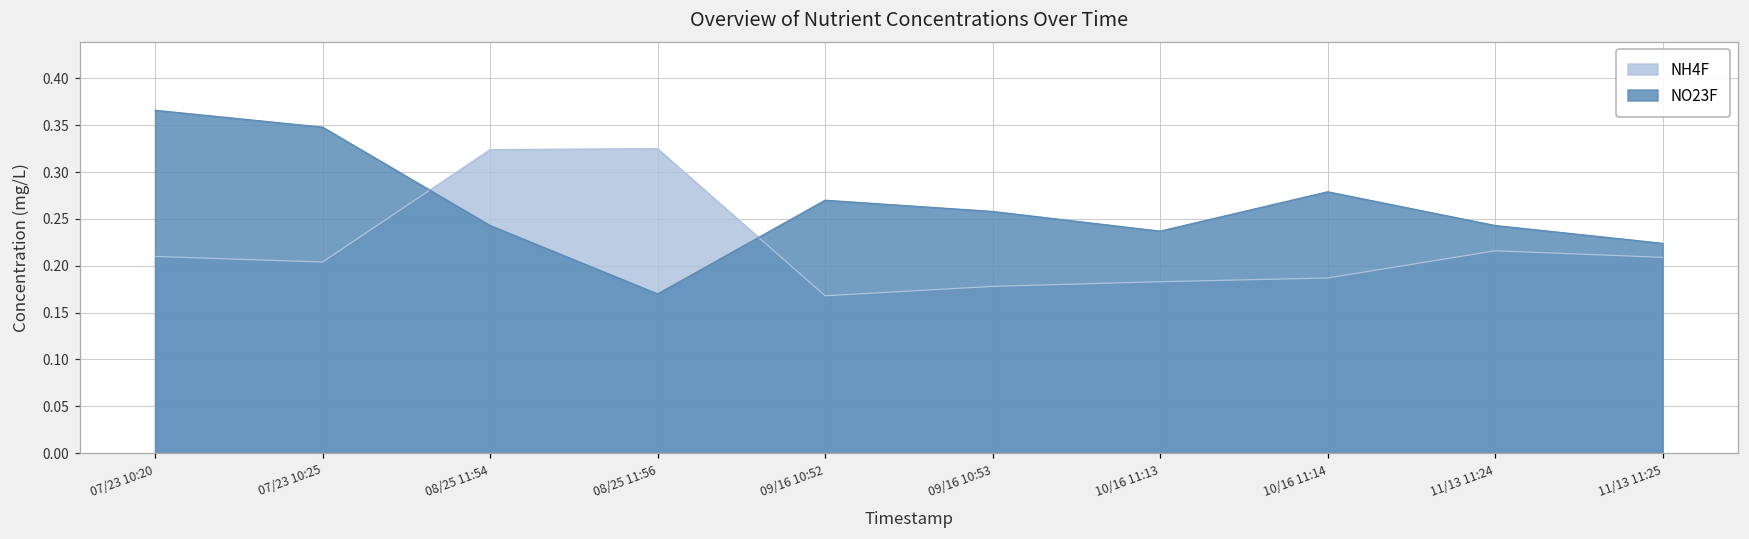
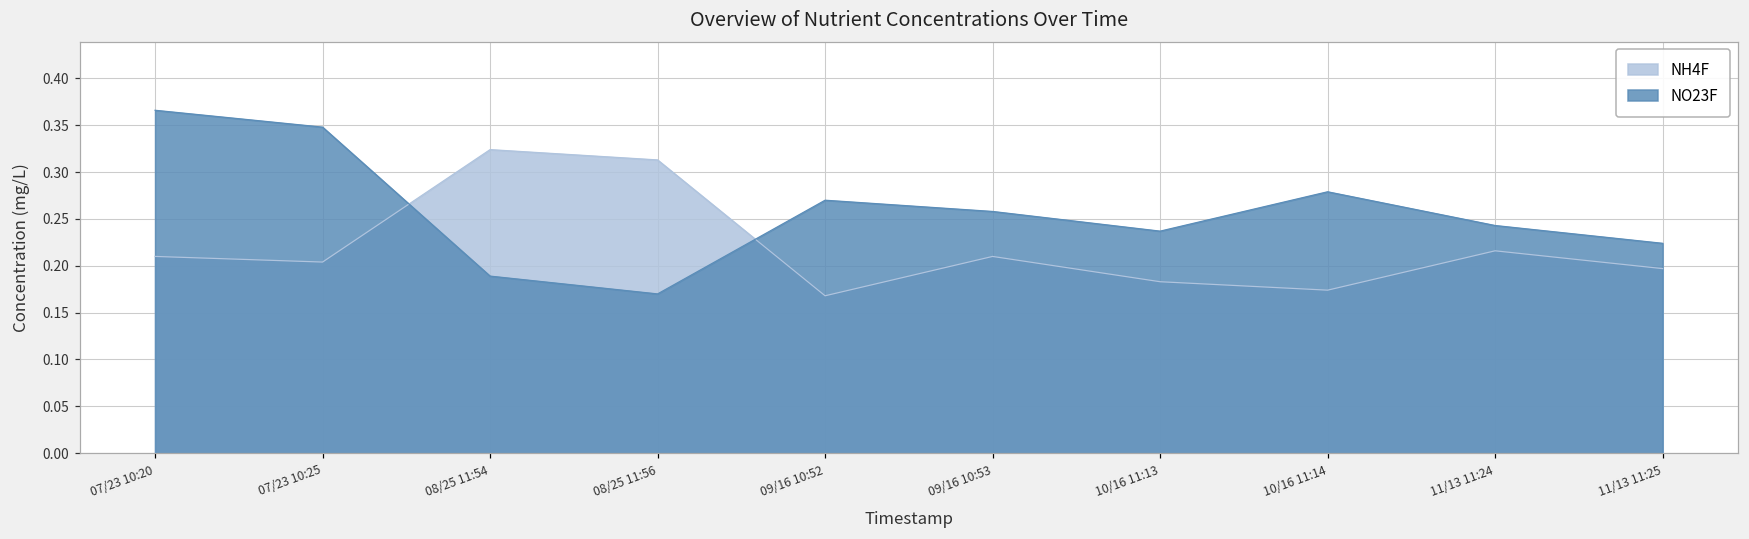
NO23F, 08/25 11:54: 0.24 -> 0.19
NH4F, 08/25 11:56: 0.33 -> 0.31
NH4F, 09/16 10:53: 0.18 -> 0.21
NH4F, 10/16 11:14: 0.19 -> 0.17
NH4F, 11/13 11:25: 0.21 -> 0.20
